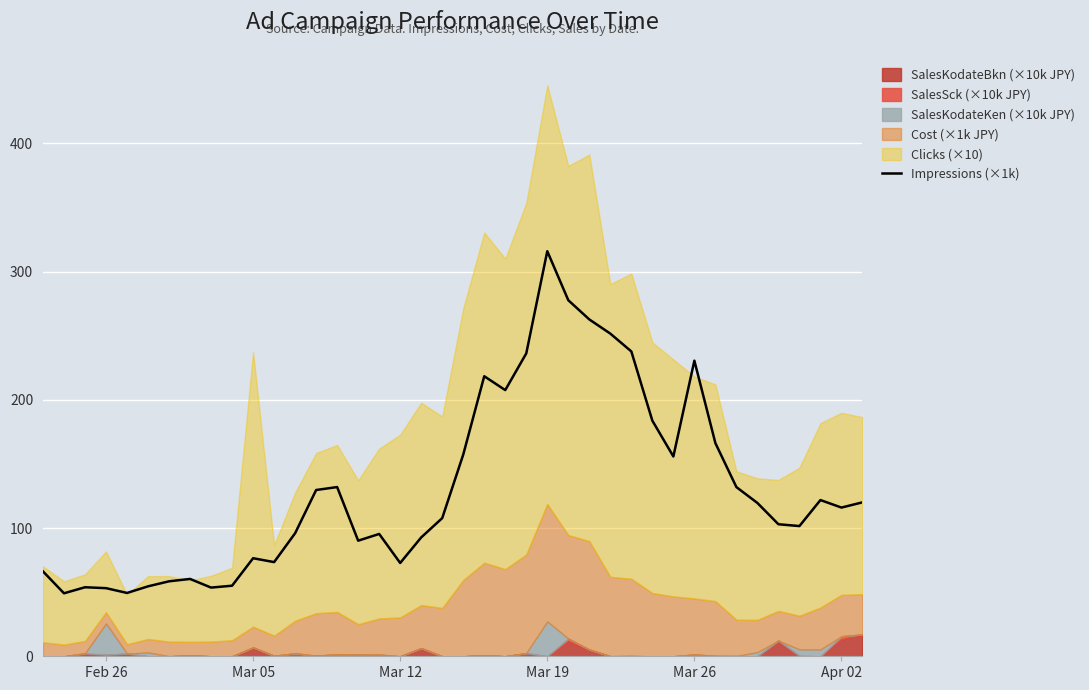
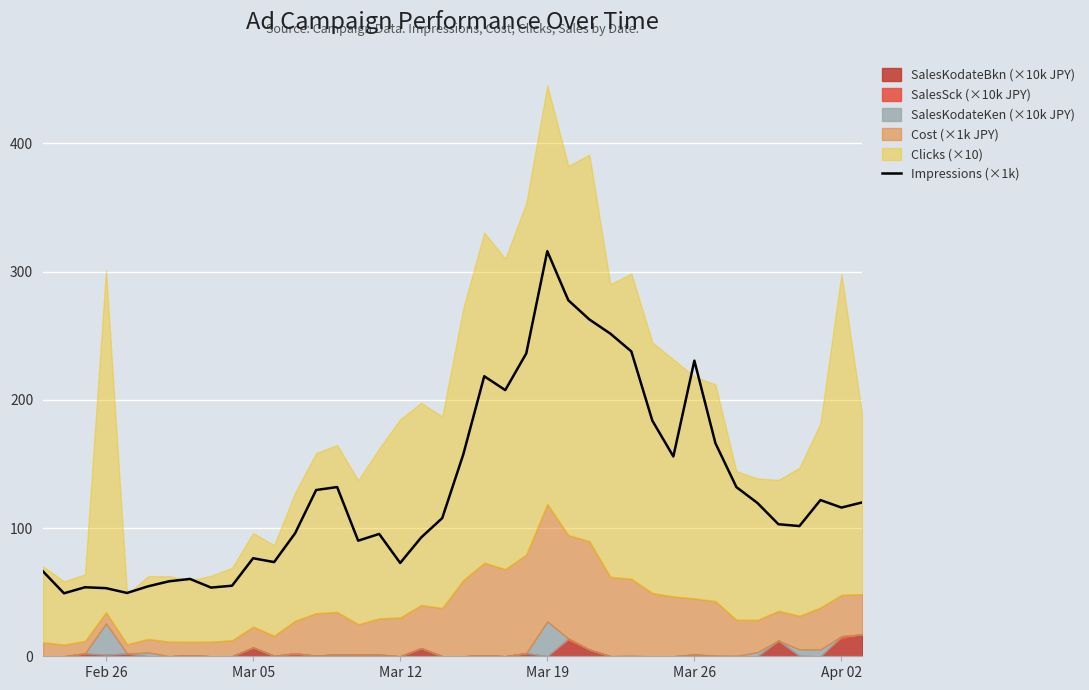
Clicks (×10), Feb 26: 47 -> 267
Clicks (×10), Mar 05: 214 -> 73
Clicks (×10), Mar 12: 143 -> 155
Clicks (×10), Apr 02: 142 -> 250
